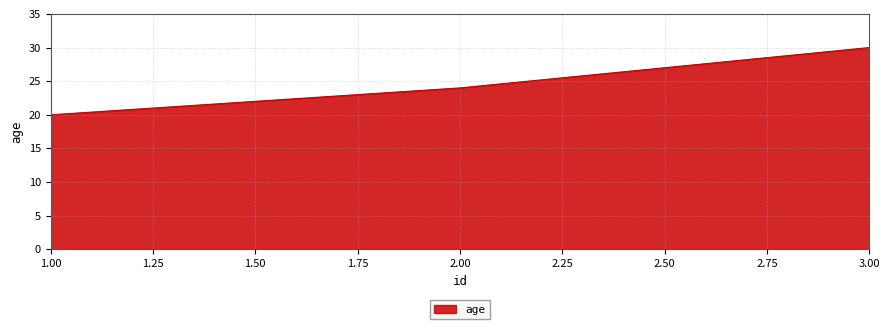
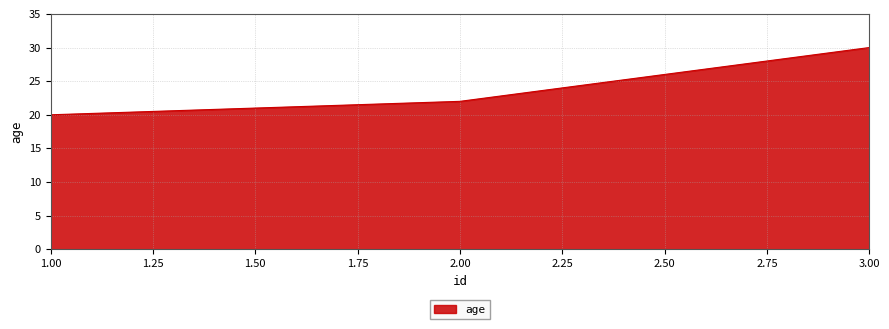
2.00: 24 -> 22
